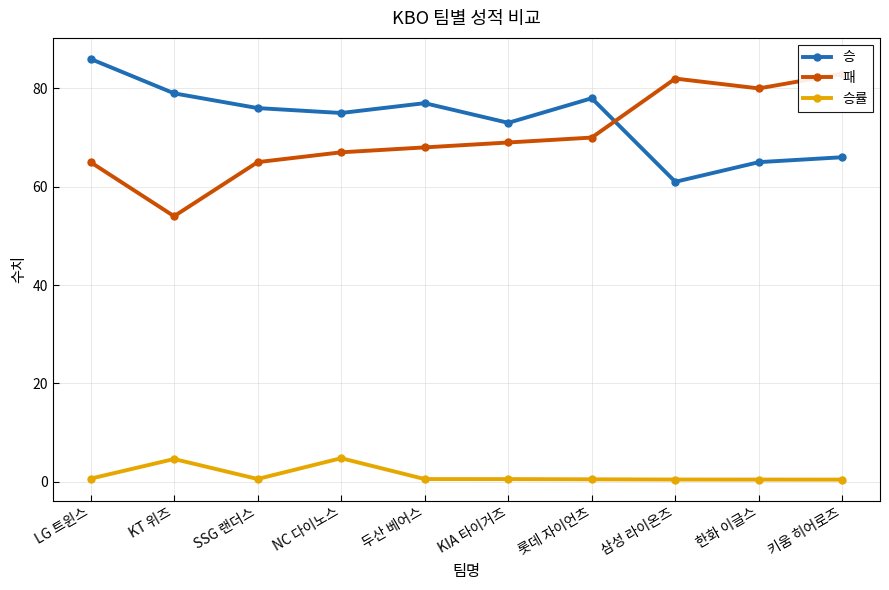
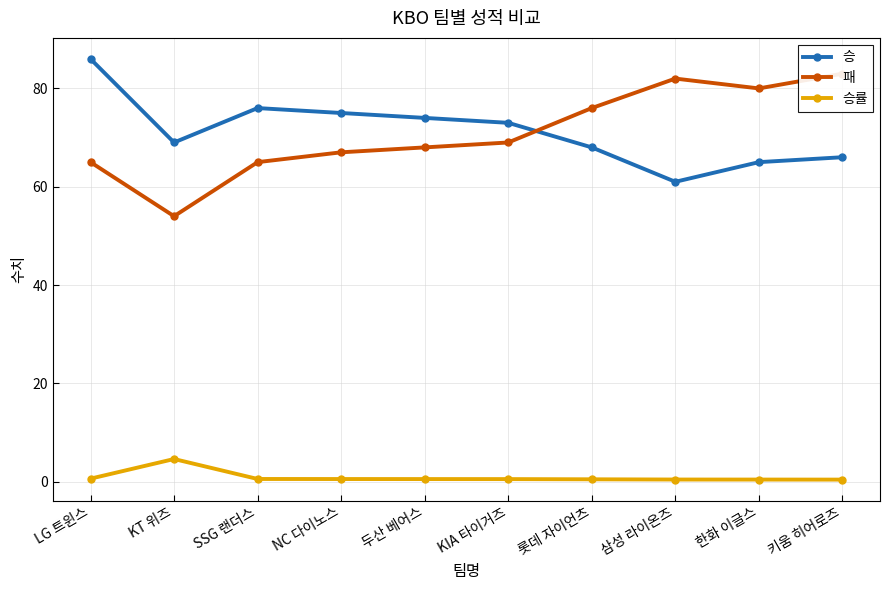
승, KT 위즈: 79 -> 69
승률, NC 다이노스: 5 -> 1
승, 두산 베어스: 77 -> 74
승, 롯데 자이언츠: 78 -> 68
패, 롯데 자이언츠: 70 -> 76
